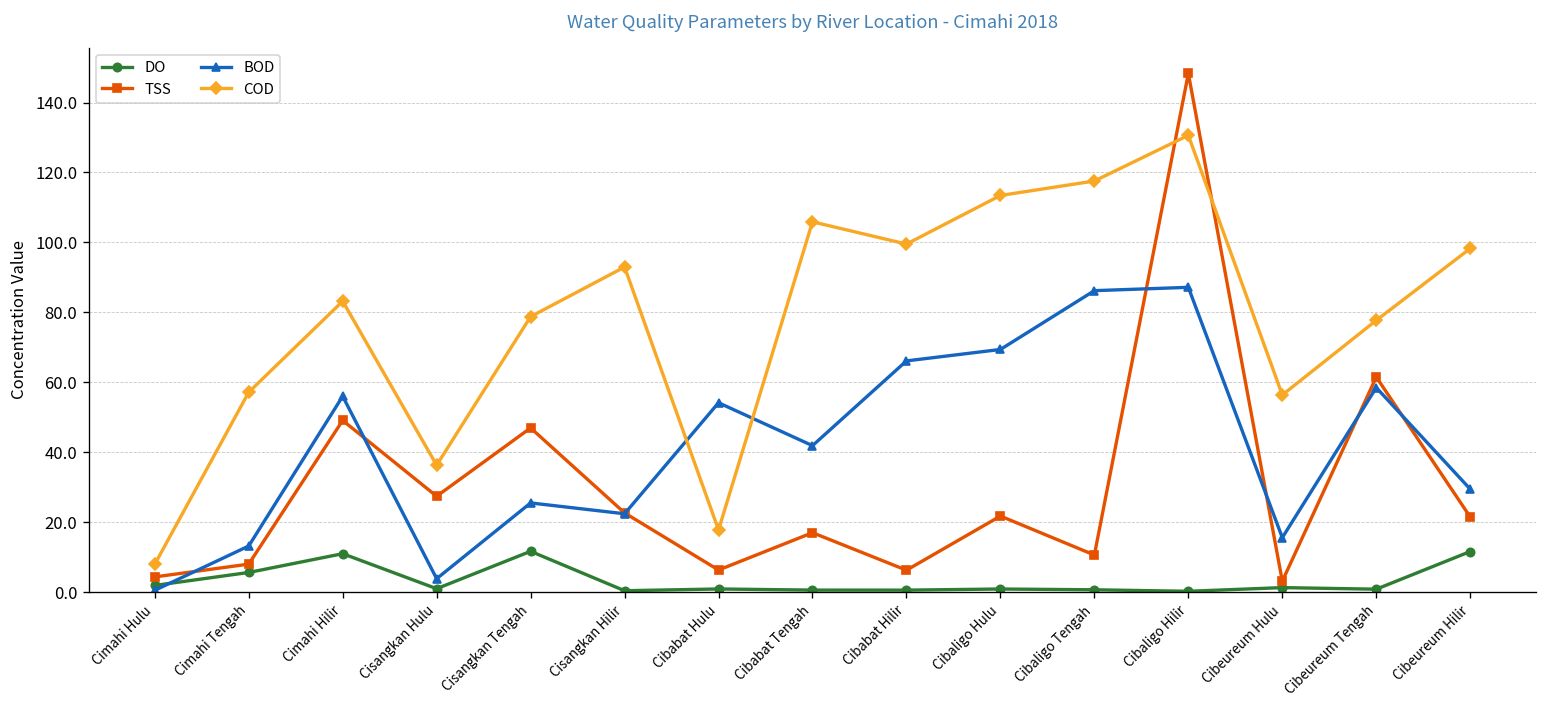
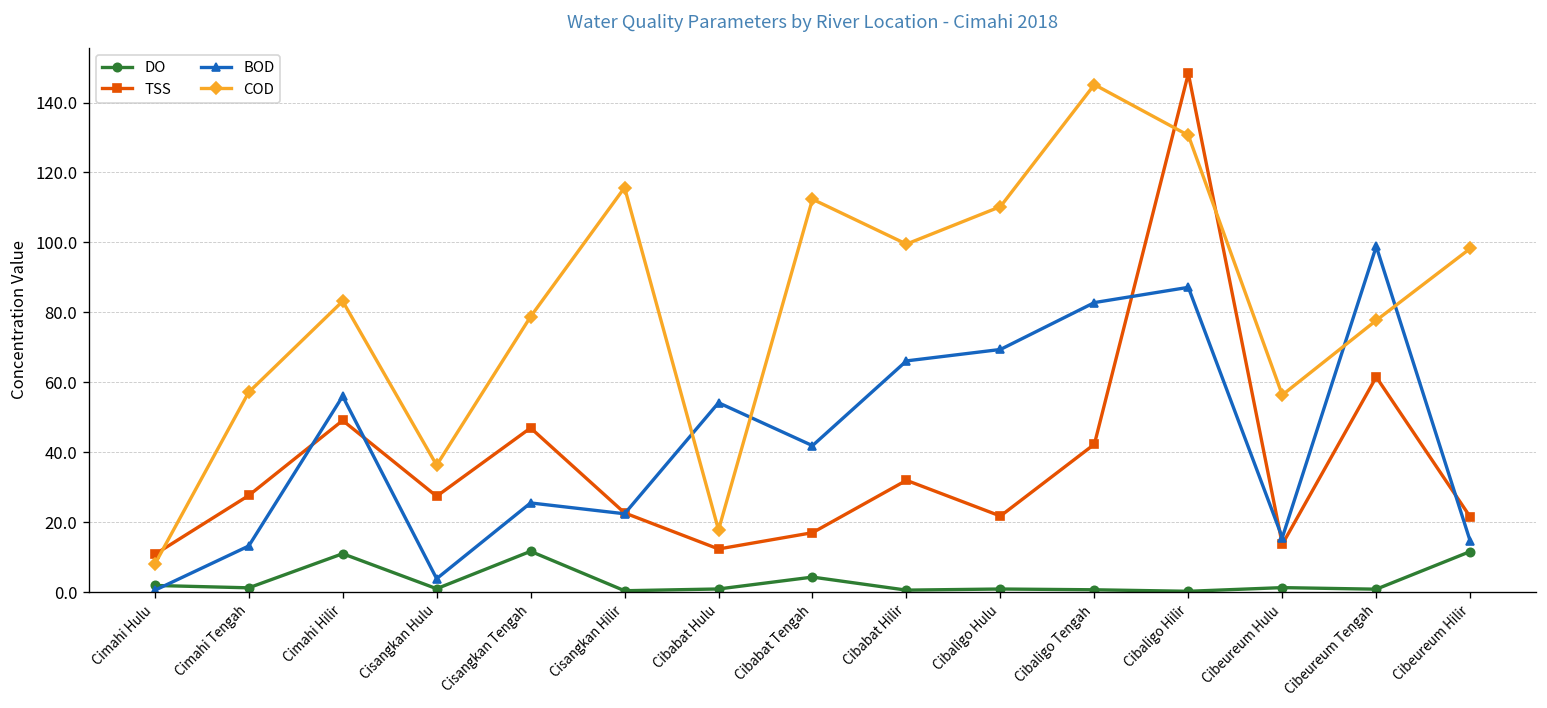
TSS, Cimahi Hulu: 4 -> 11
DO, Cimahi Tengah: 6 -> 1
TSS, Cimahi Tengah: 8 -> 28
COD, Cisangkan Hilir: 93 -> 116
TSS, Cibabat Hulu: 6 -> 12
DO, Cibabat Tengah: 1 -> 4
COD, Cibabat Tengah: 106 -> 112
TSS, Cibabat Hilir: 6 -> 32
COD, Cibaligo Hulu: 113 -> 110
TSS, Cibaligo Tengah: 11 -> 42
BOD, Cibaligo Tengah: 86 -> 83
COD, Cibaligo Tengah: 118 -> 145
TSS, Cibeureum Hulu: 3 -> 14
BOD, Cibeureum Tengah: 58 -> 99
BOD, Cibeureum Hilir: 29 -> 15
